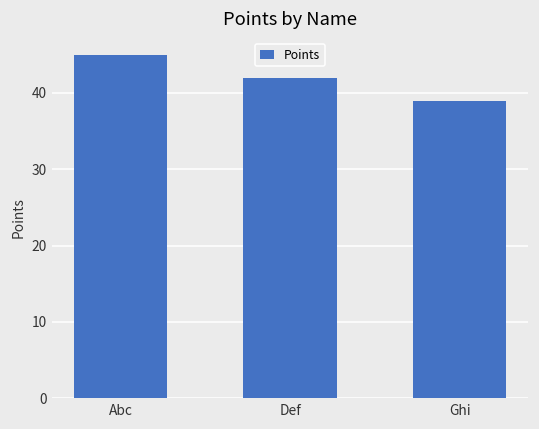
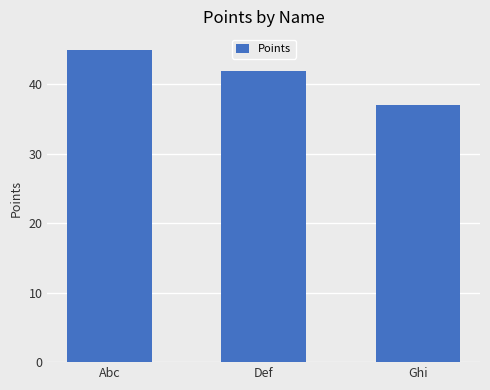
Ghi: 39 -> 37
